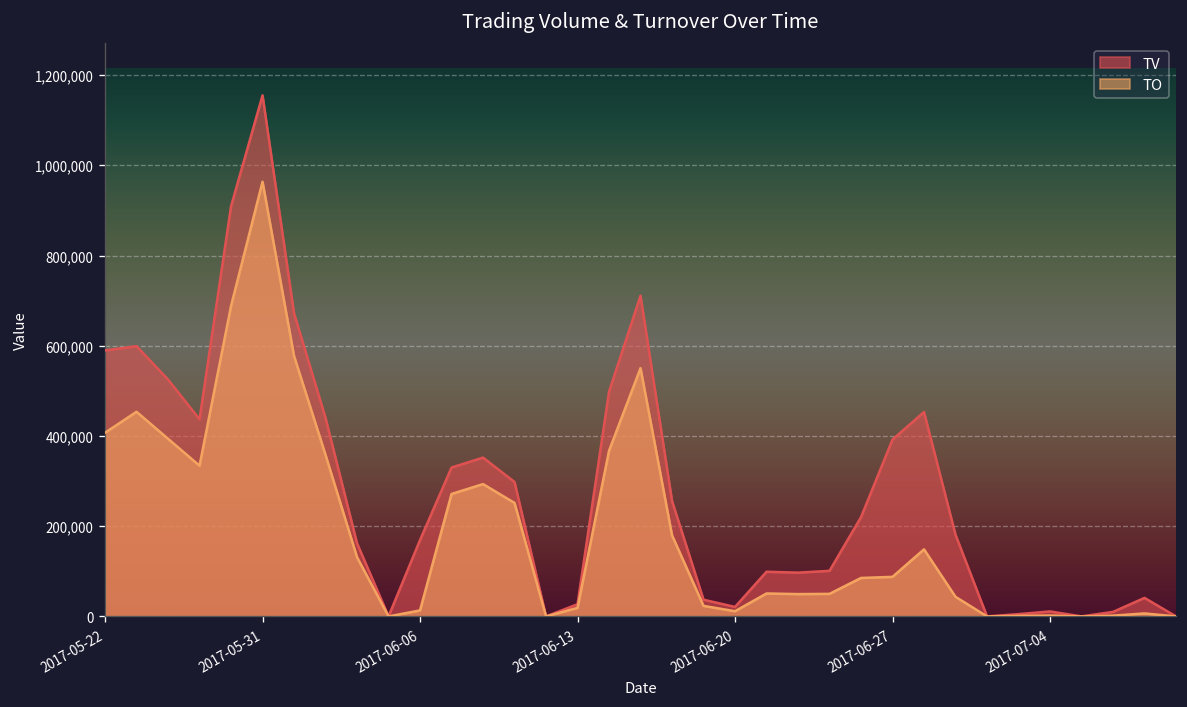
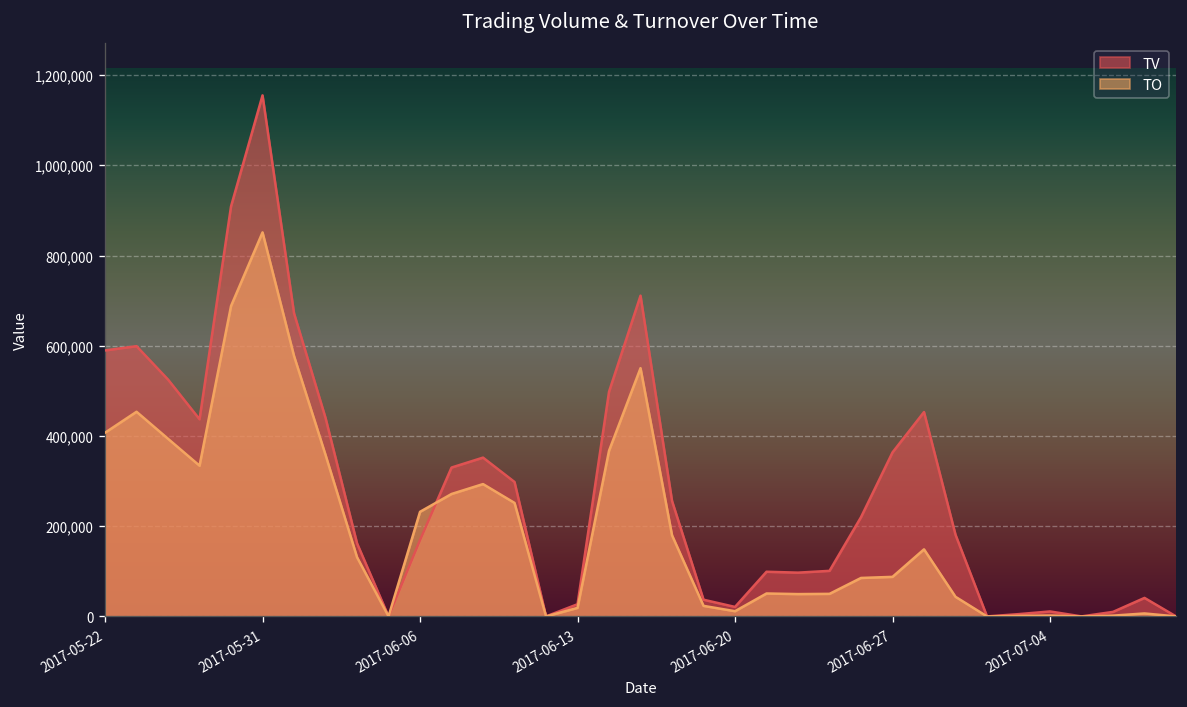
TO, 2017-05-31: 960,000 -> 850,000
TO, 2017-06-06: 10,000 -> 230,000
TV, 2017-06-27: 390,000 -> 360,000
